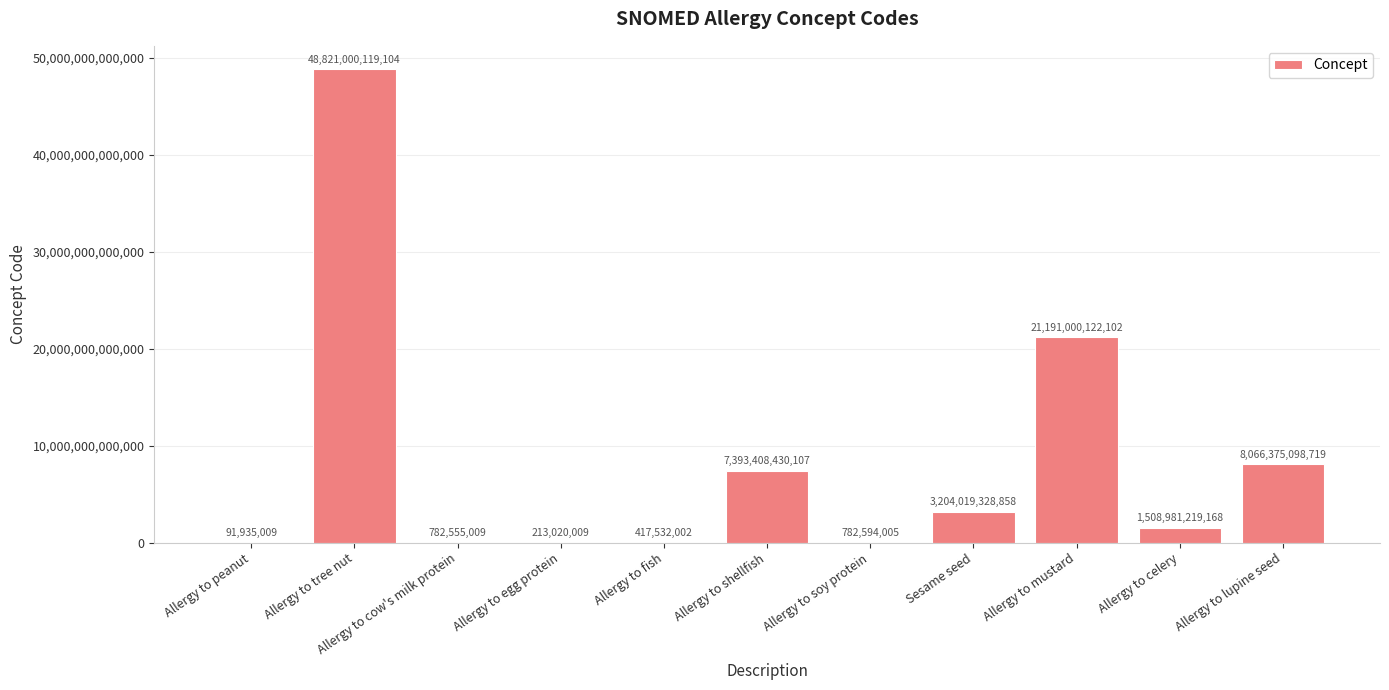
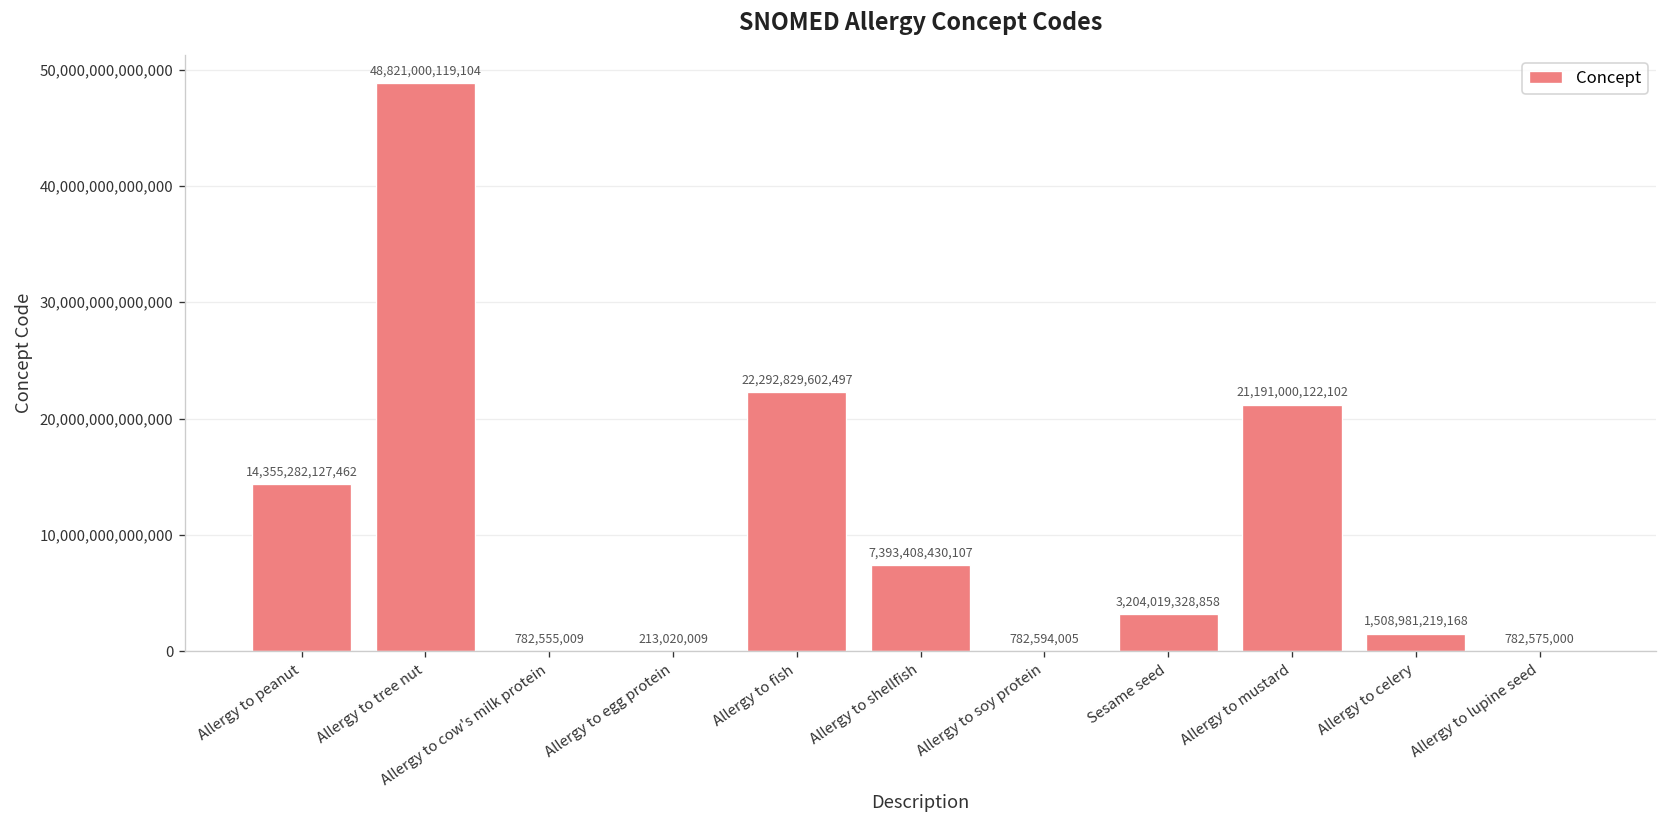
Allergy to peanut: 91,935,009 -> 14,355,282,127,462
Allergy to fish: 417,532,002 -> 22,292,829,602,497
Allergy to lupine seed: 8,066,375,098,719 -> 782,575,000
